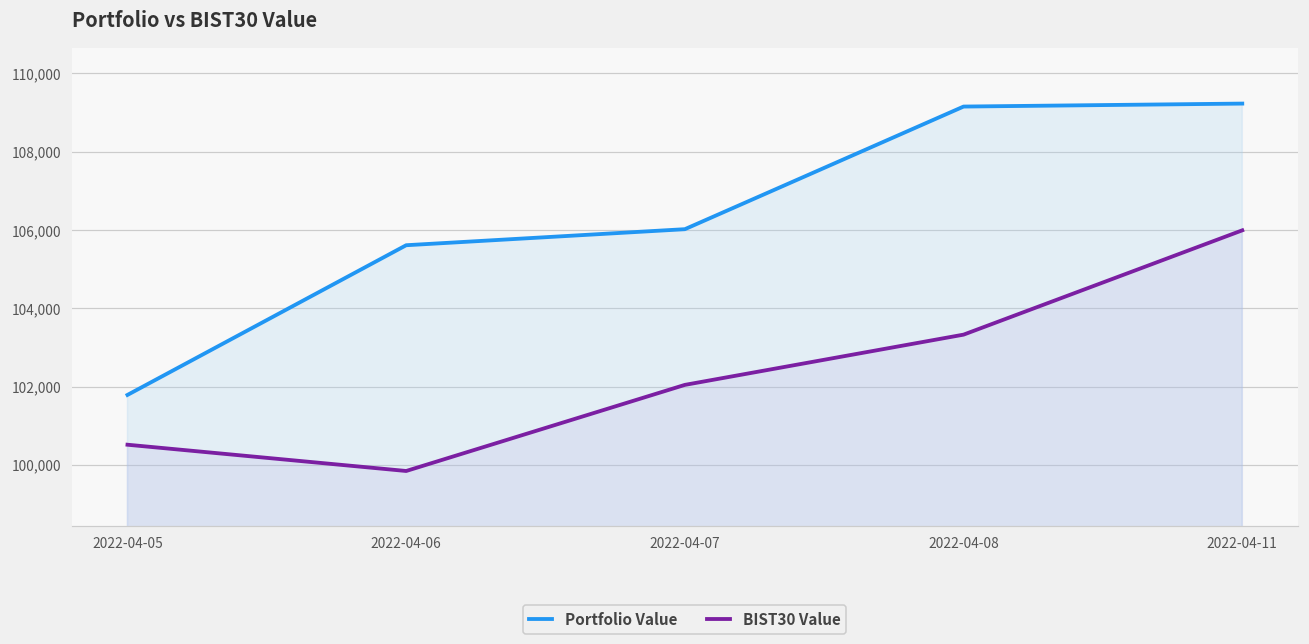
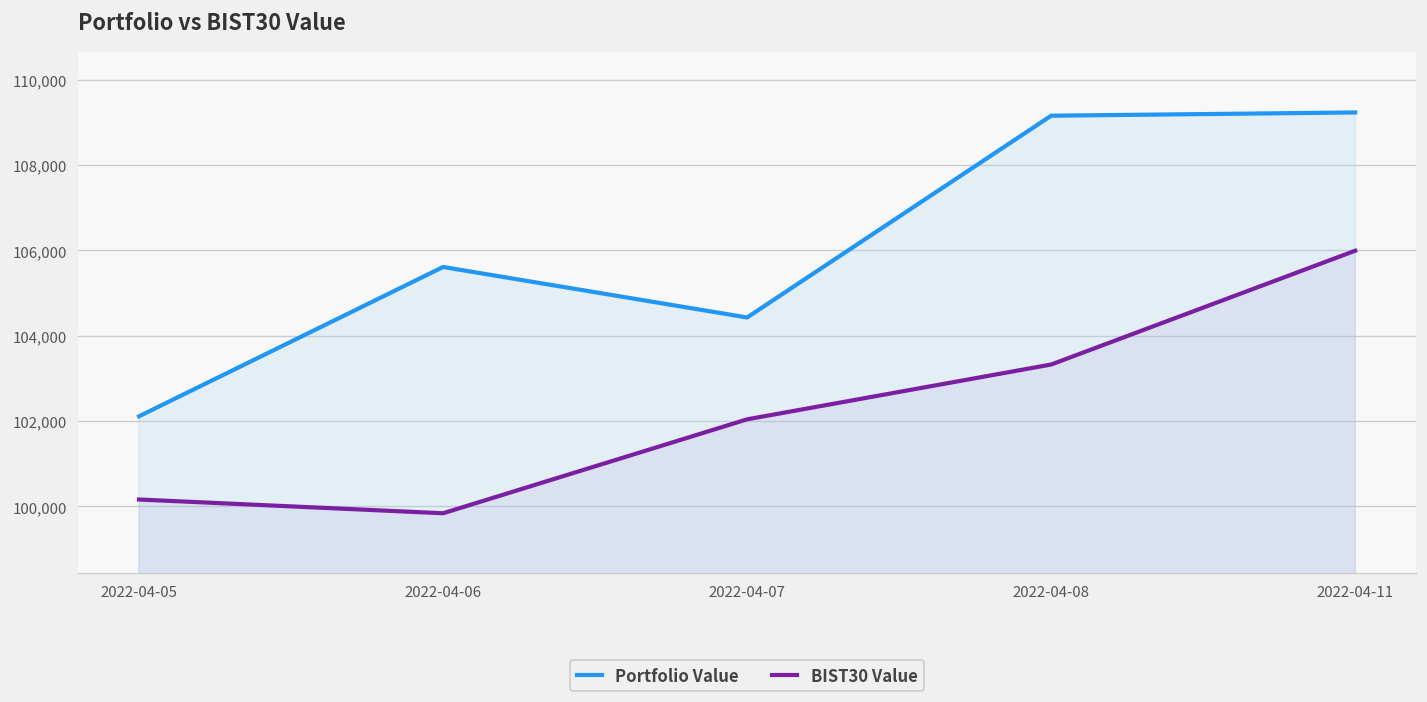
Portfolio Value, 2022-04-05: 101,800 -> 102,100
BIST30 Value, 2022-04-05: 100,500 -> 100,200
Portfolio Value, 2022-04-07: 106,000 -> 104,400
